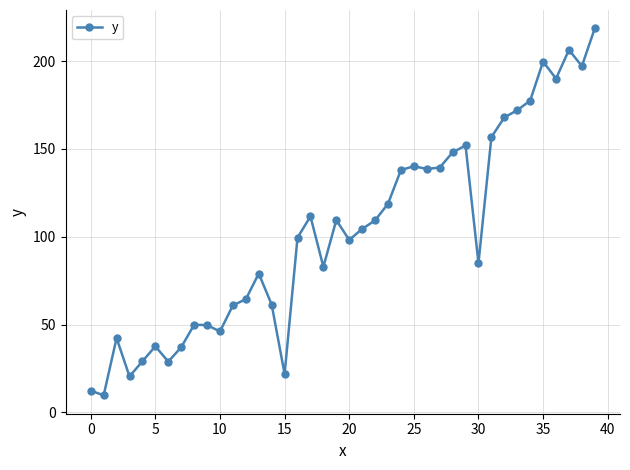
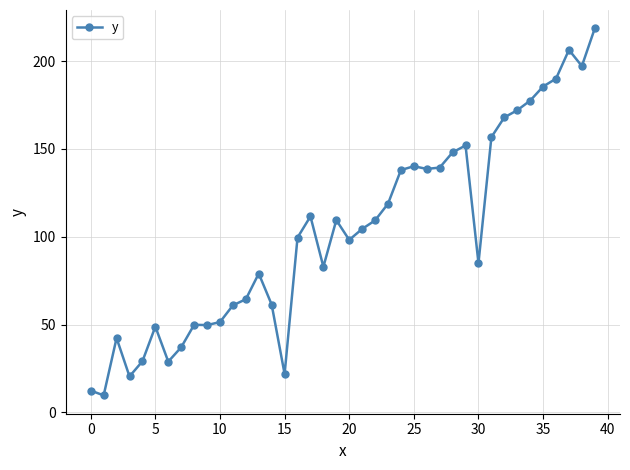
5: 38 -> 49
10: 46 -> 51
35: 200 -> 185
